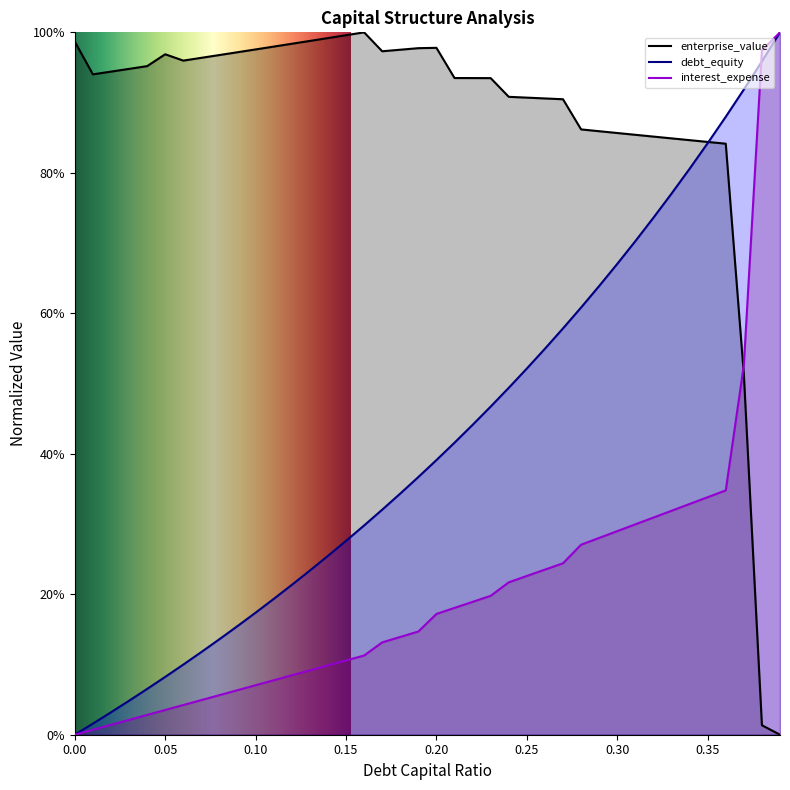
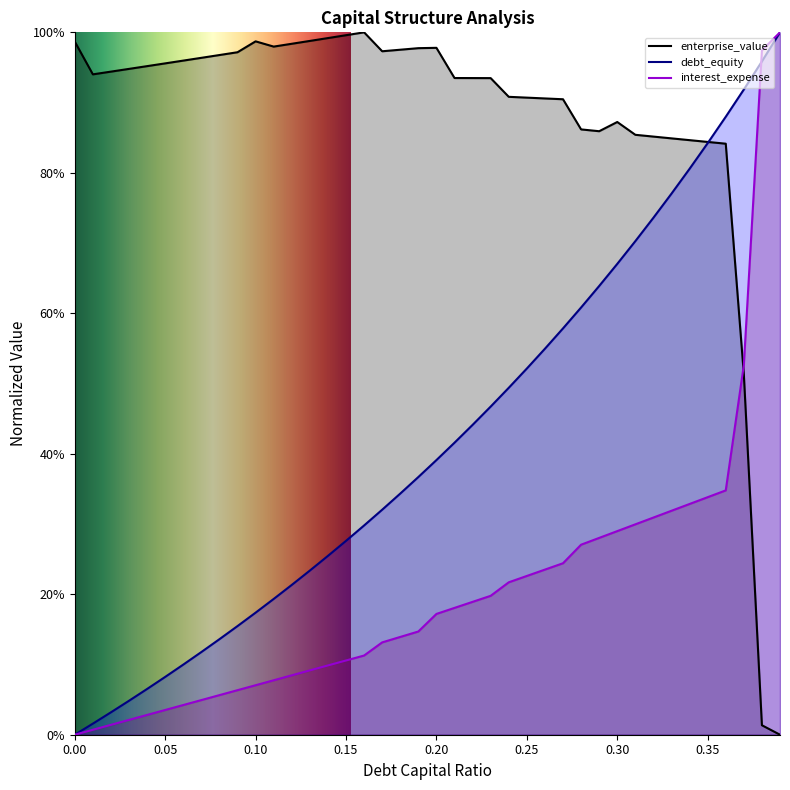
enterprise_value, 0.05: 97% -> 96%
enterprise_value, 0.10: 98% -> 99%
enterprise_value, 0.30: 86% -> 87%
